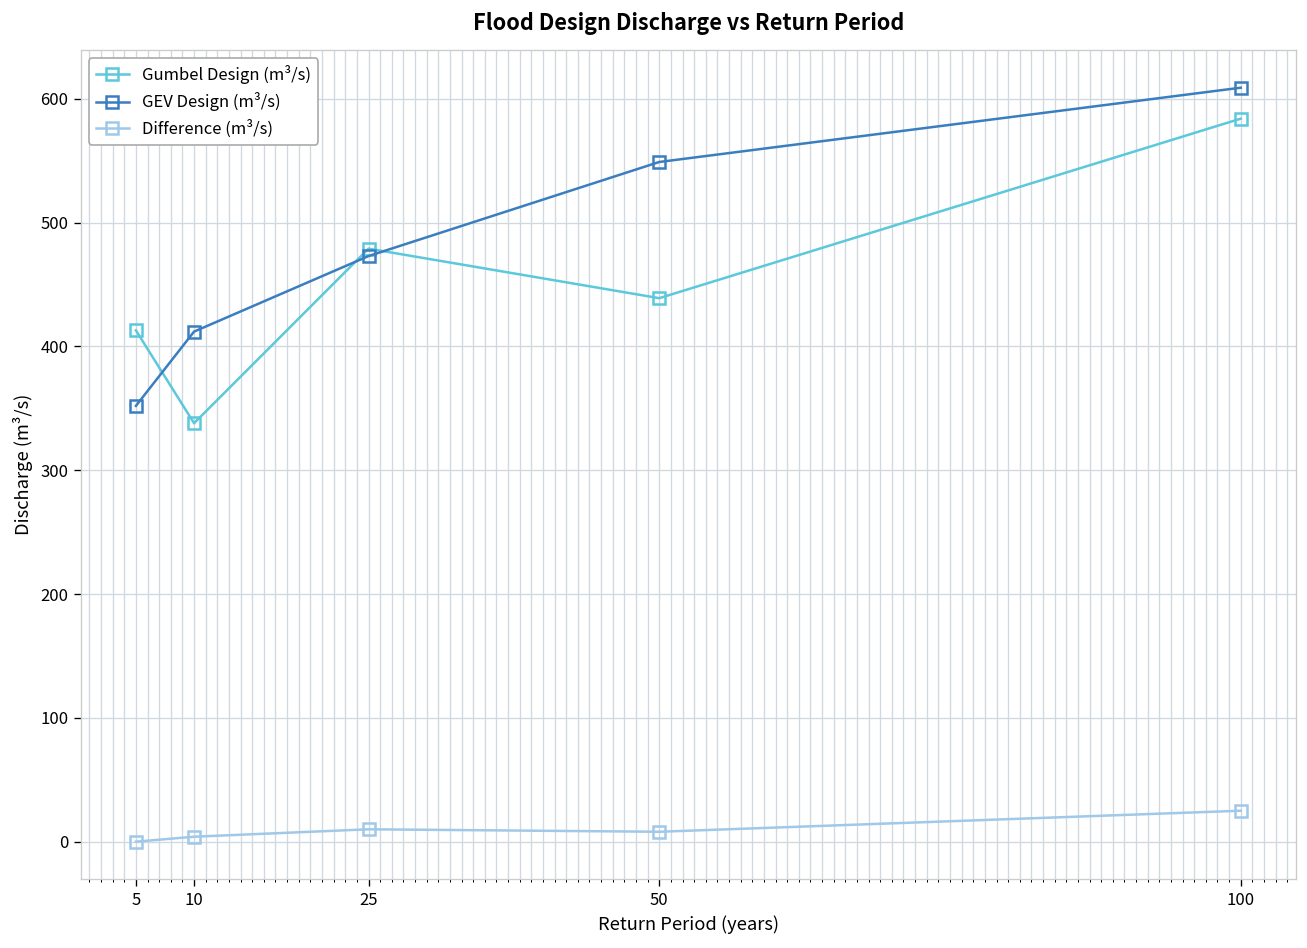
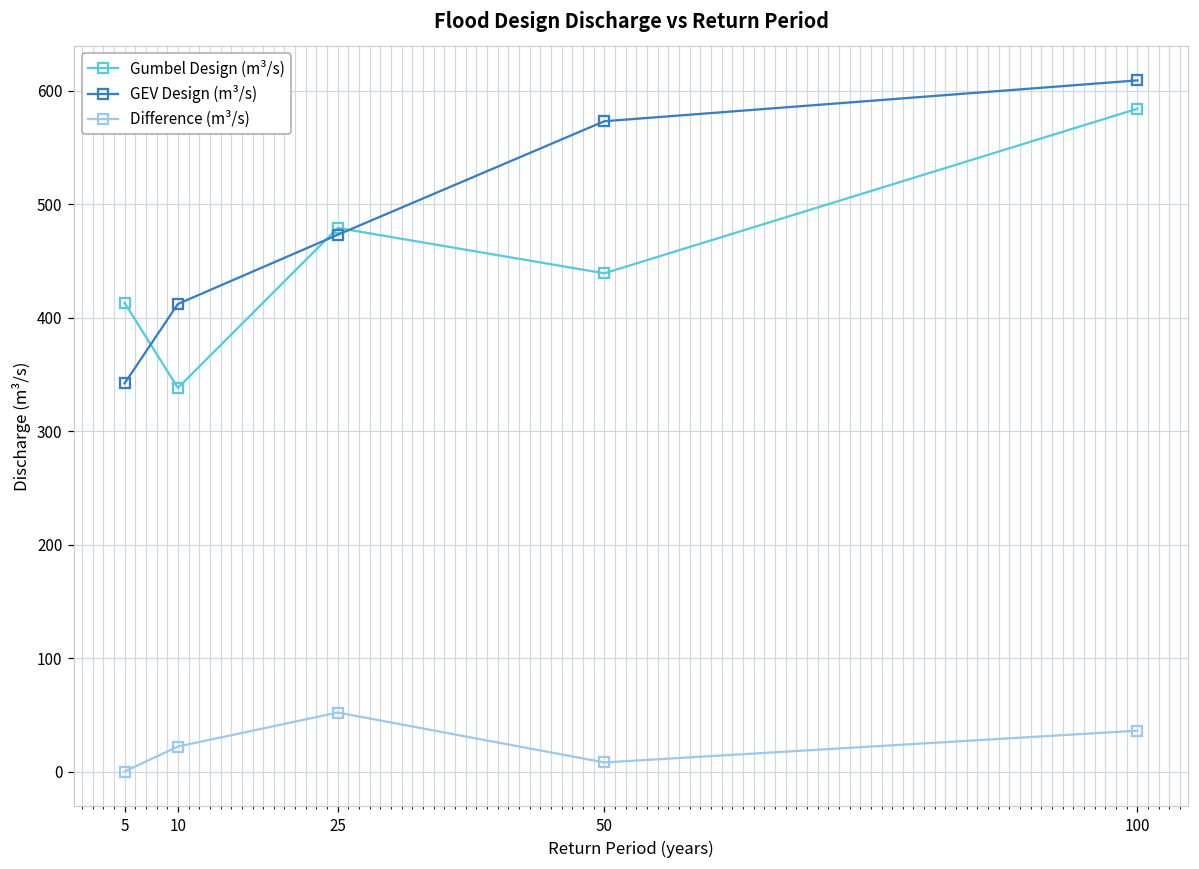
GEV Design (m³/s), 5: 352 -> 342
Difference (m³/s), 10: 4 -> 22
Difference (m³/s), 25: 10 -> 52
GEV Design (m³/s), 50: 549 -> 573
Difference (m³/s), 100: 25 -> 36
